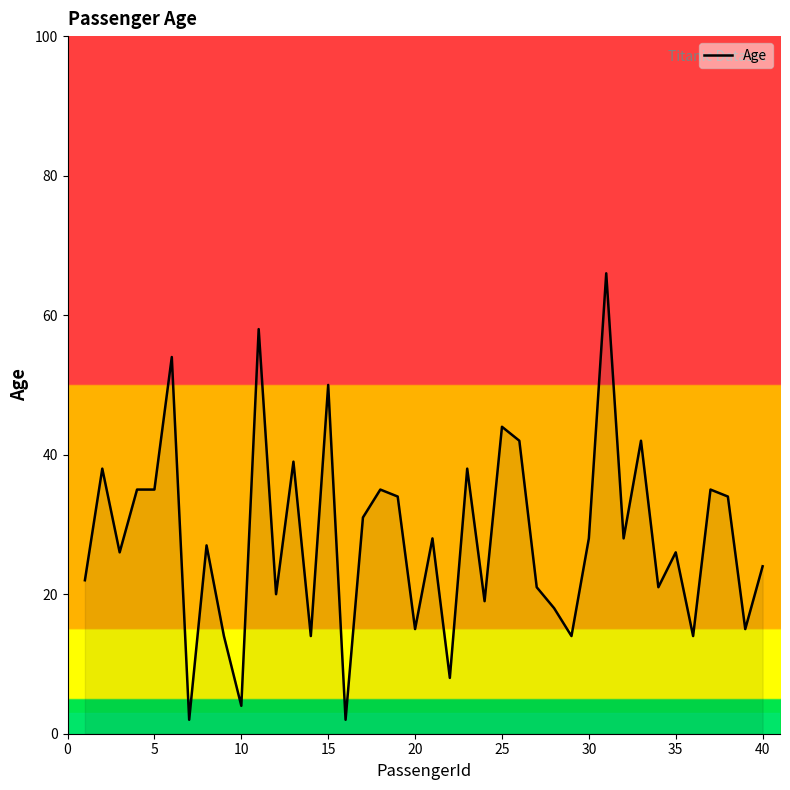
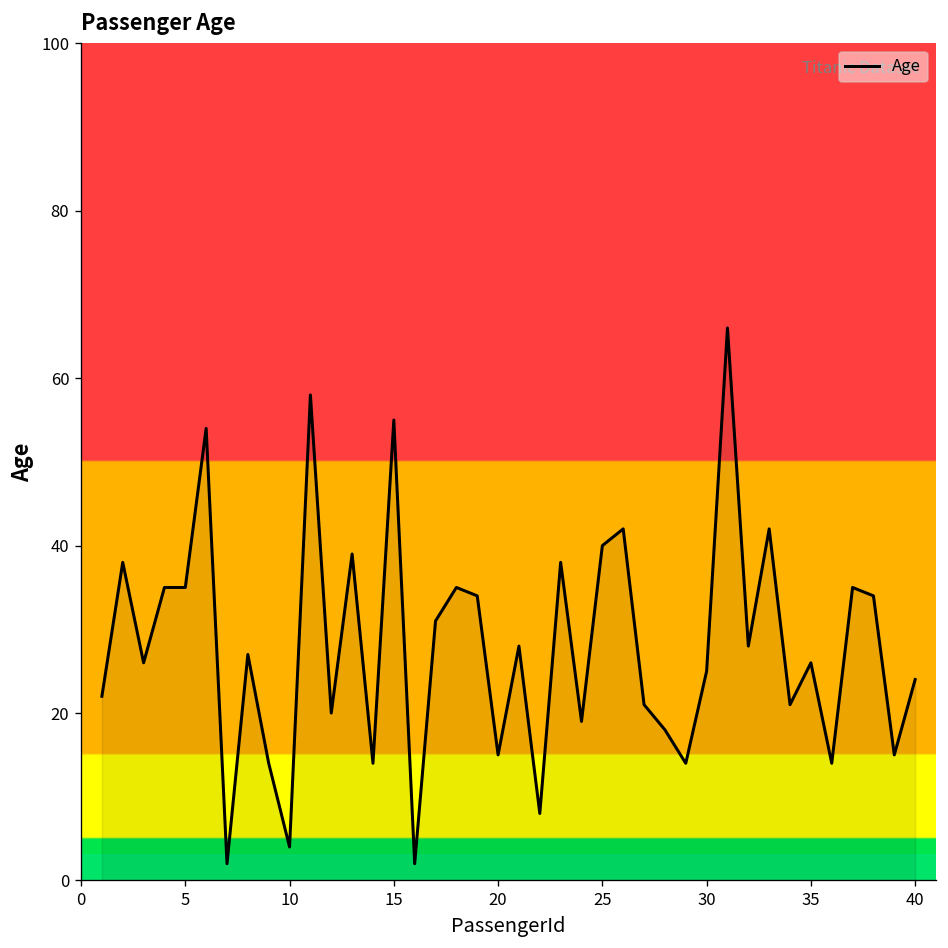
15: 50 -> 55
25: 44 -> 40
30: 28 -> 25
